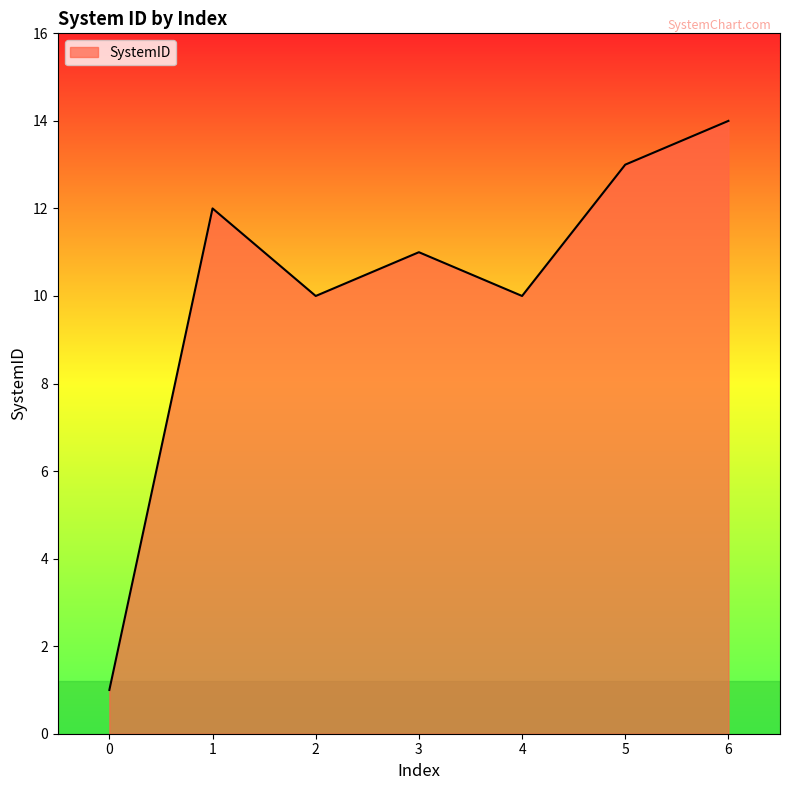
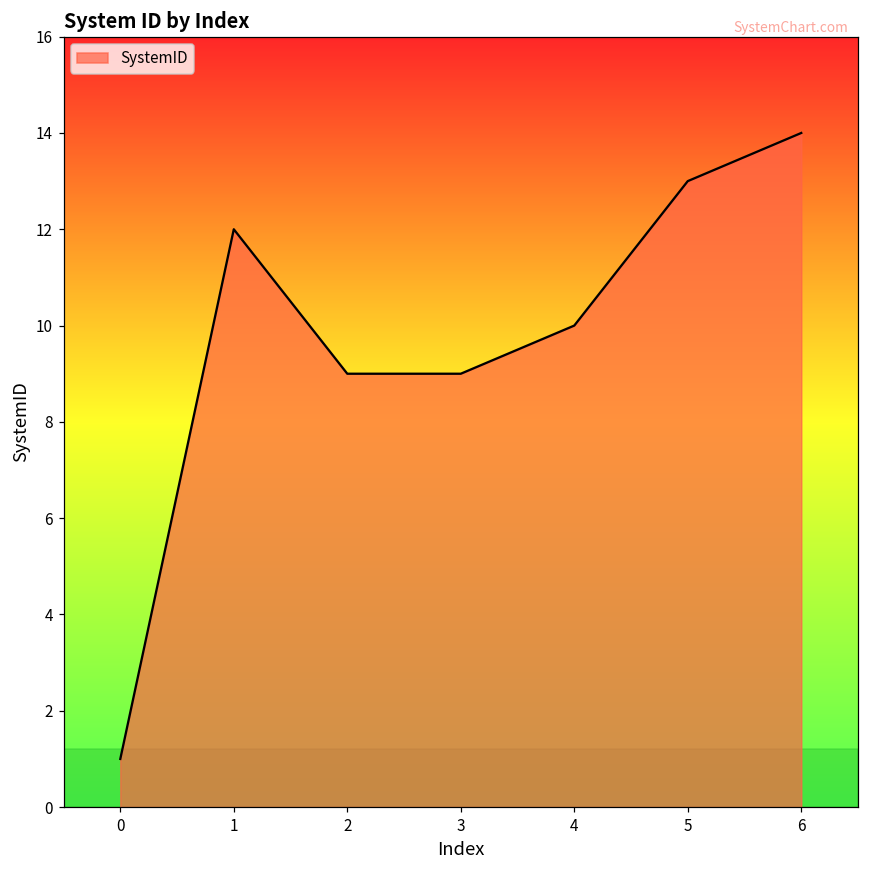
2: 10 -> 9
3: 11 -> 9
